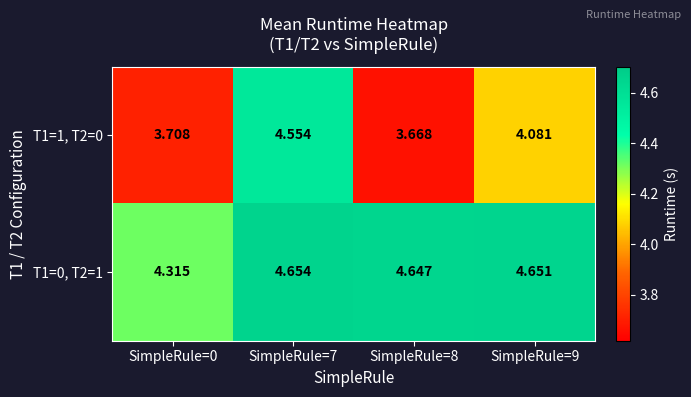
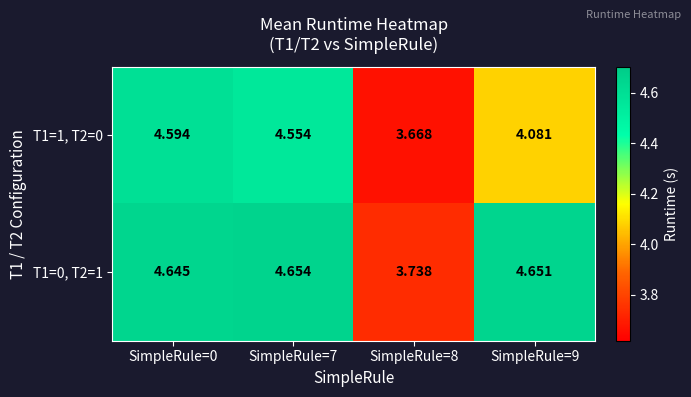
T1=1, T2=0, SimpleRule=0: 3.708 -> 4.594
T1=0, T2=1, SimpleRule=0: 4.315 -> 4.645
T1=0, T2=1, SimpleRule=8: 4.647 -> 3.738
